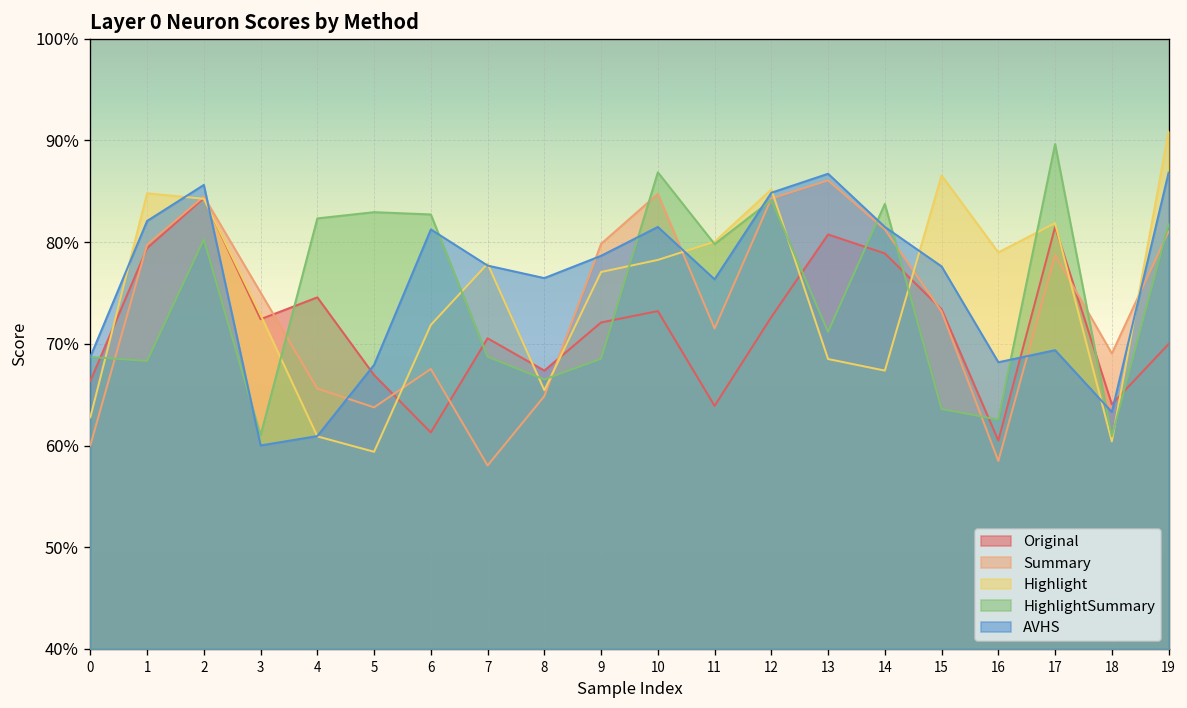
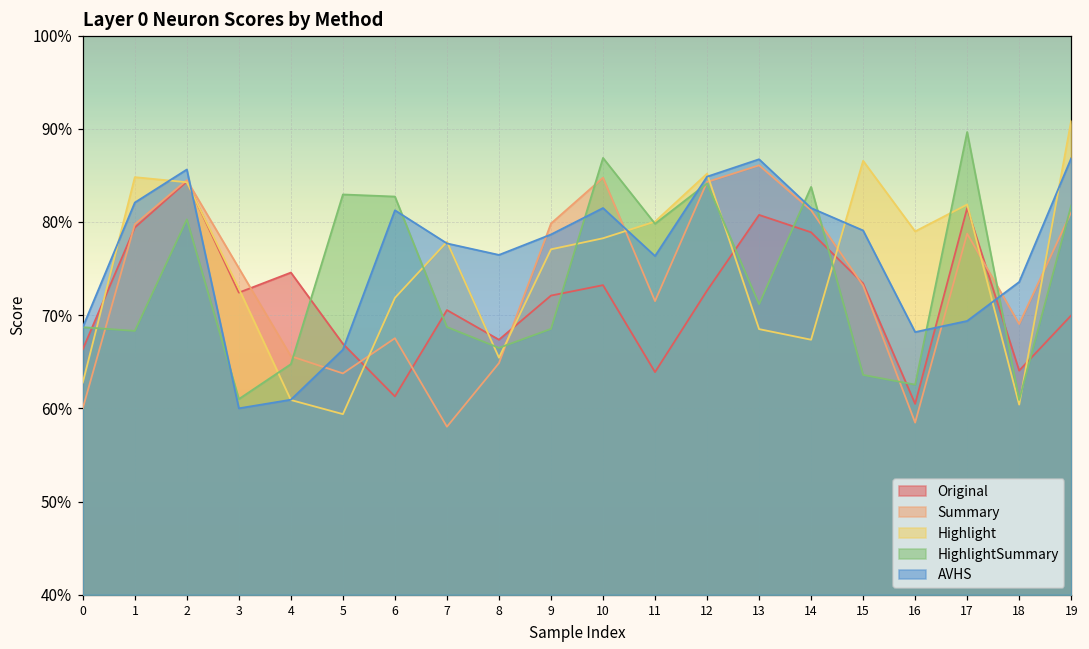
HighlightSummary, 4: 82% -> 65%
AVHS, 5: 68% -> 66%
AVHS, 15: 78% -> 79%
AVHS, 18: 63% -> 74%
